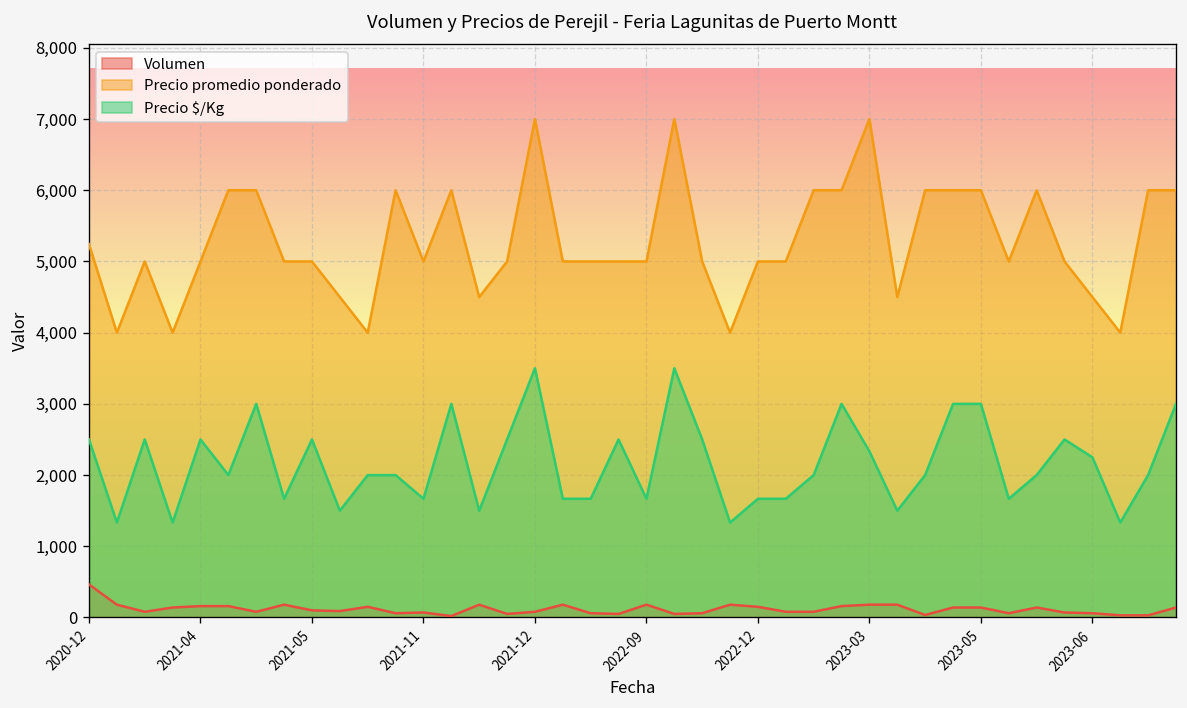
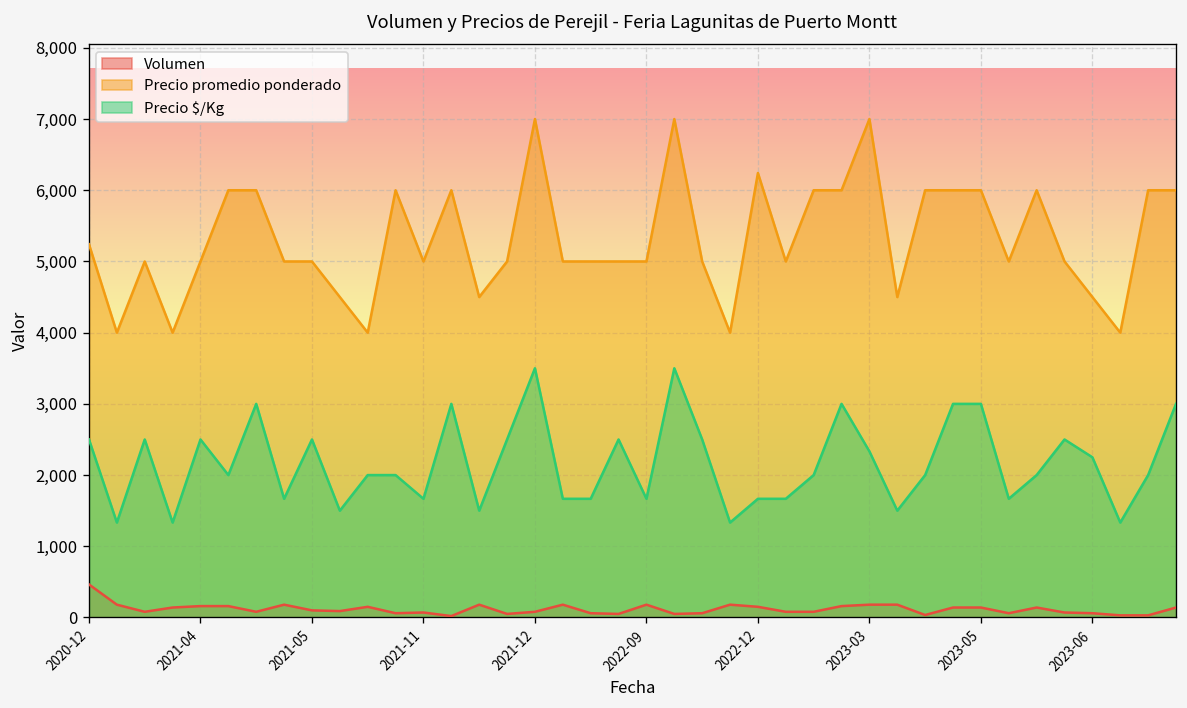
Precio promedio ponderado, 2022-12: 5,000 -> 6,200
